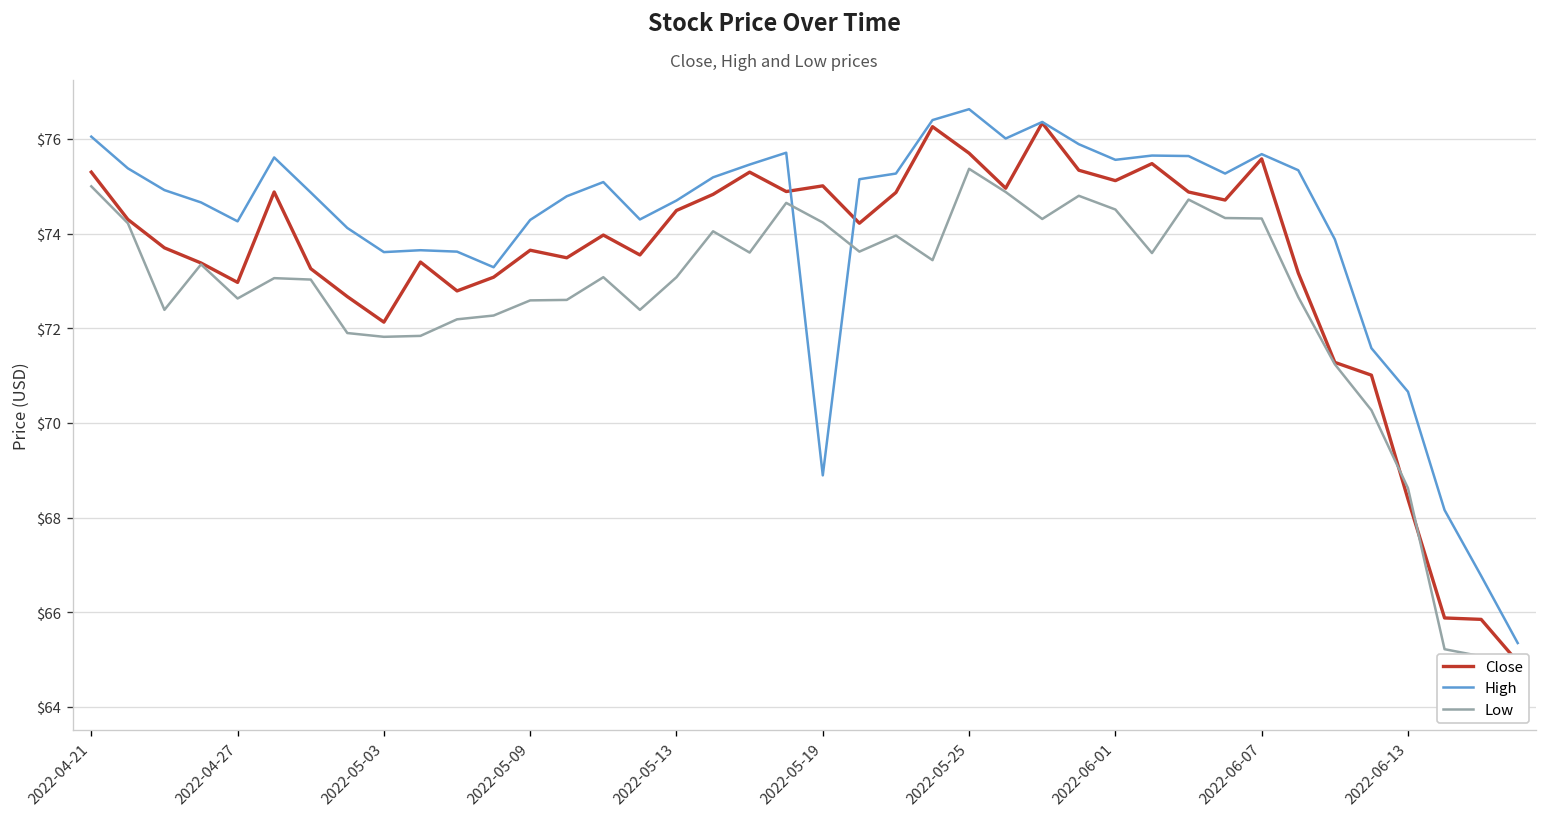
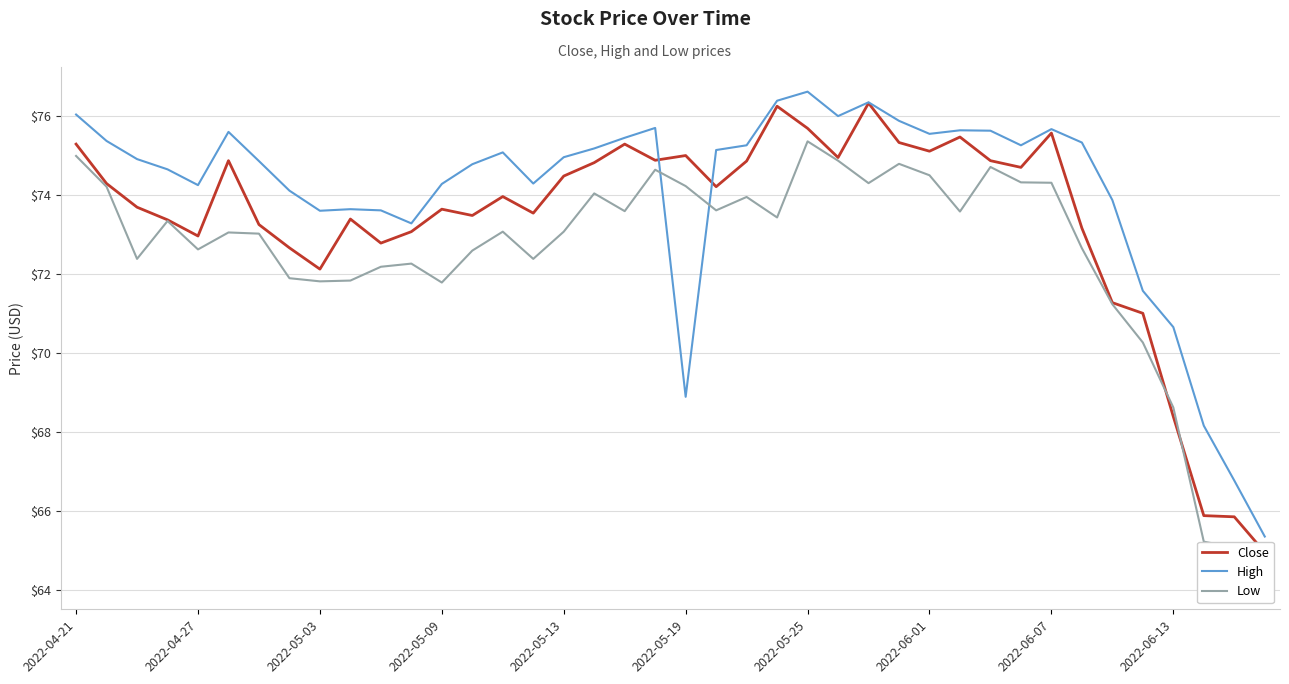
Low, 2022-05-09: $72.6 -> $71.8
High, 2022-05-13: $74.7 -> $75.0
